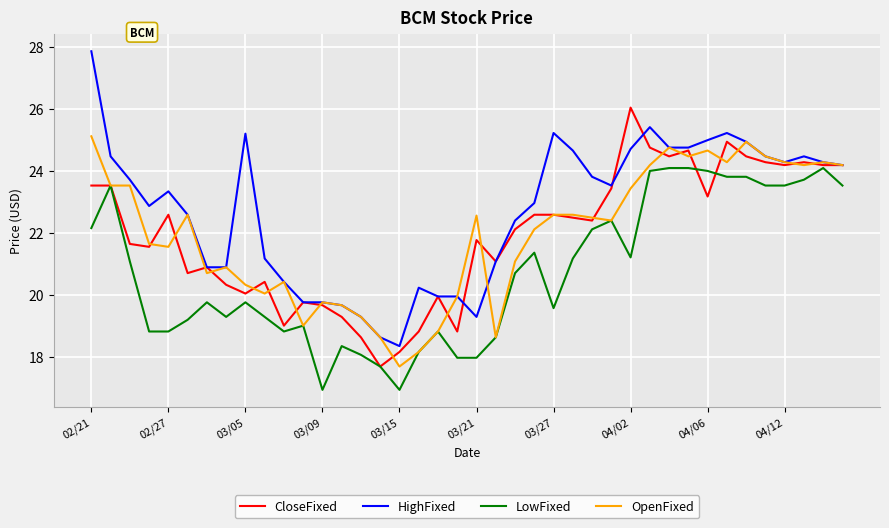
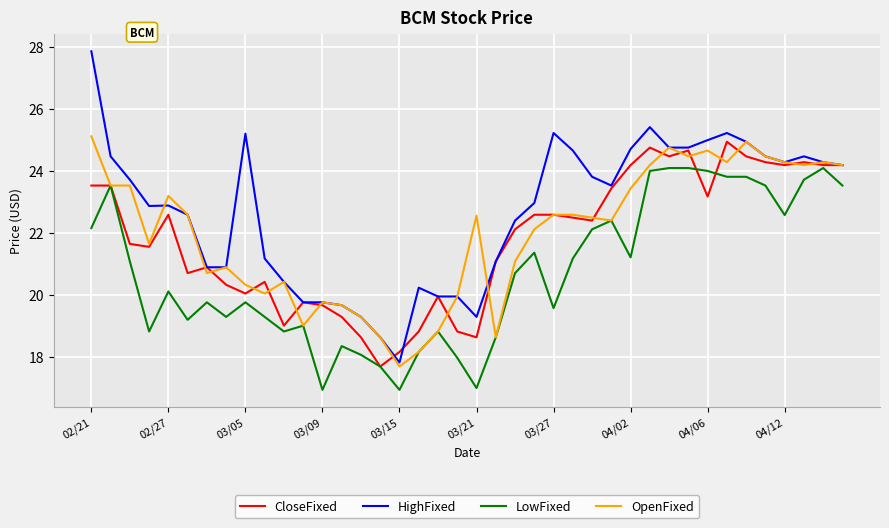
HighFixed, 02/27: 23.3 -> 22.9
LowFixed, 02/27: 18.8 -> 20.1
OpenFixed, 02/27: 21.6 -> 23.2
HighFixed, 03/15: 18.4 -> 17.8
CloseFixed, 03/21: 21.8 -> 18.6
LowFixed, 03/21: 18.0 -> 17.0
CloseFixed, 04/02: 26.0 -> 24.2
LowFixed, 04/12: 23.5 -> 22.6
